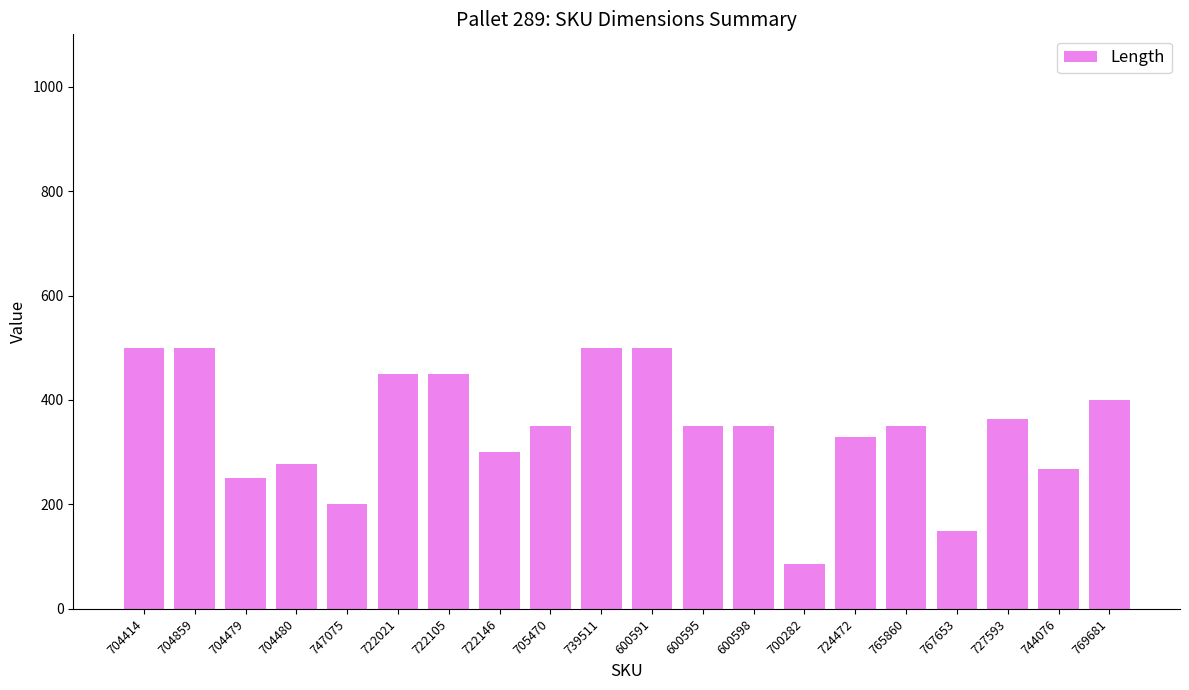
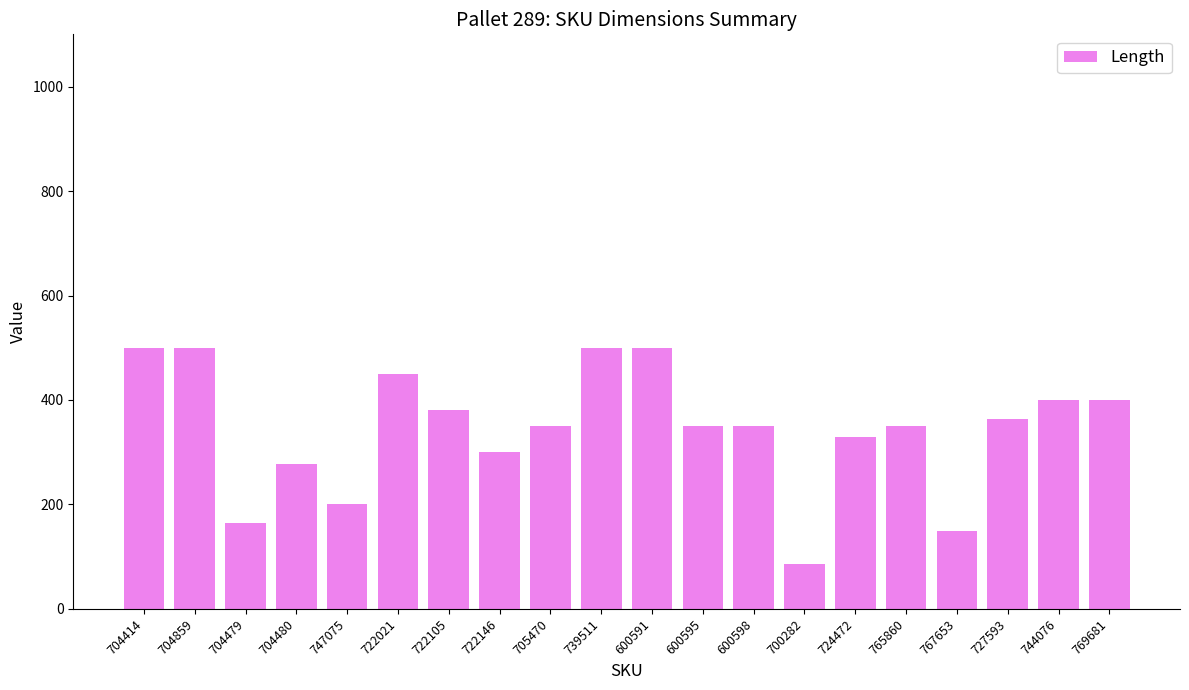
704479: 250 -> 170
722105: 450 -> 380
744076: 270 -> 400
